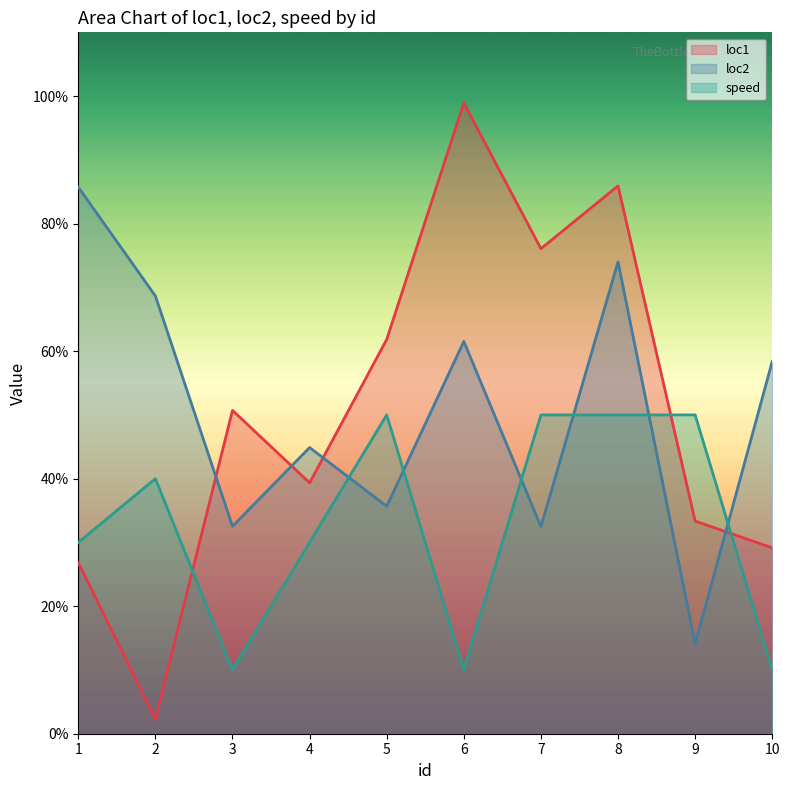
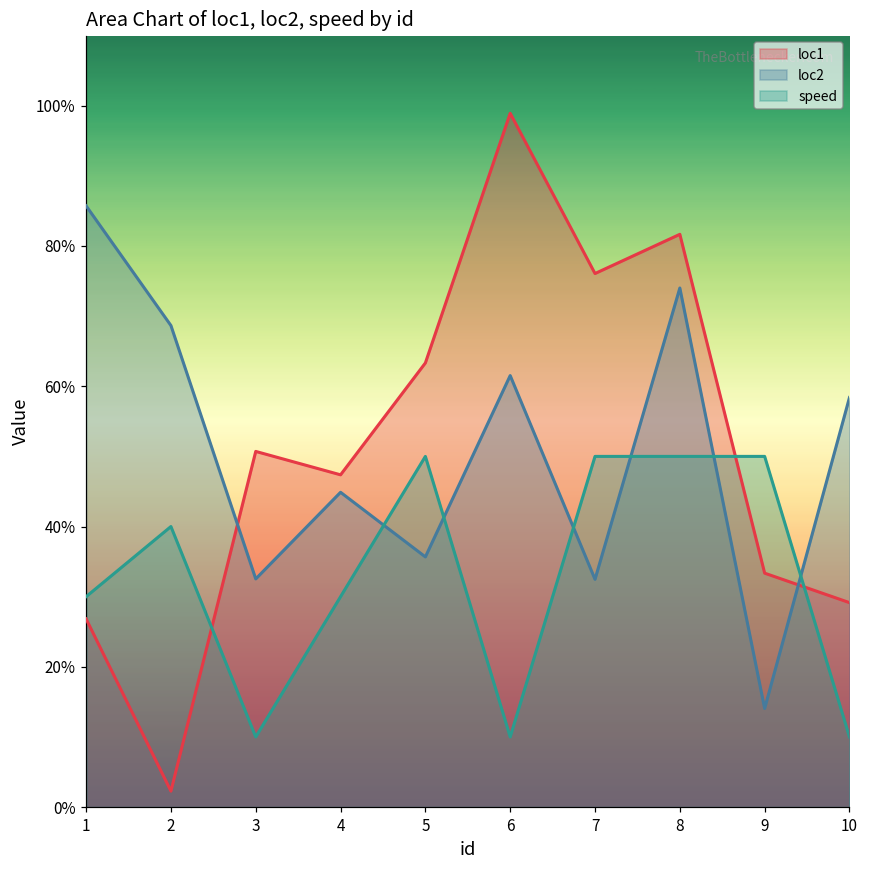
loc1, 4: 39% -> 47%
loc1, 5: 62% -> 63%
loc1, 8: 86% -> 82%
